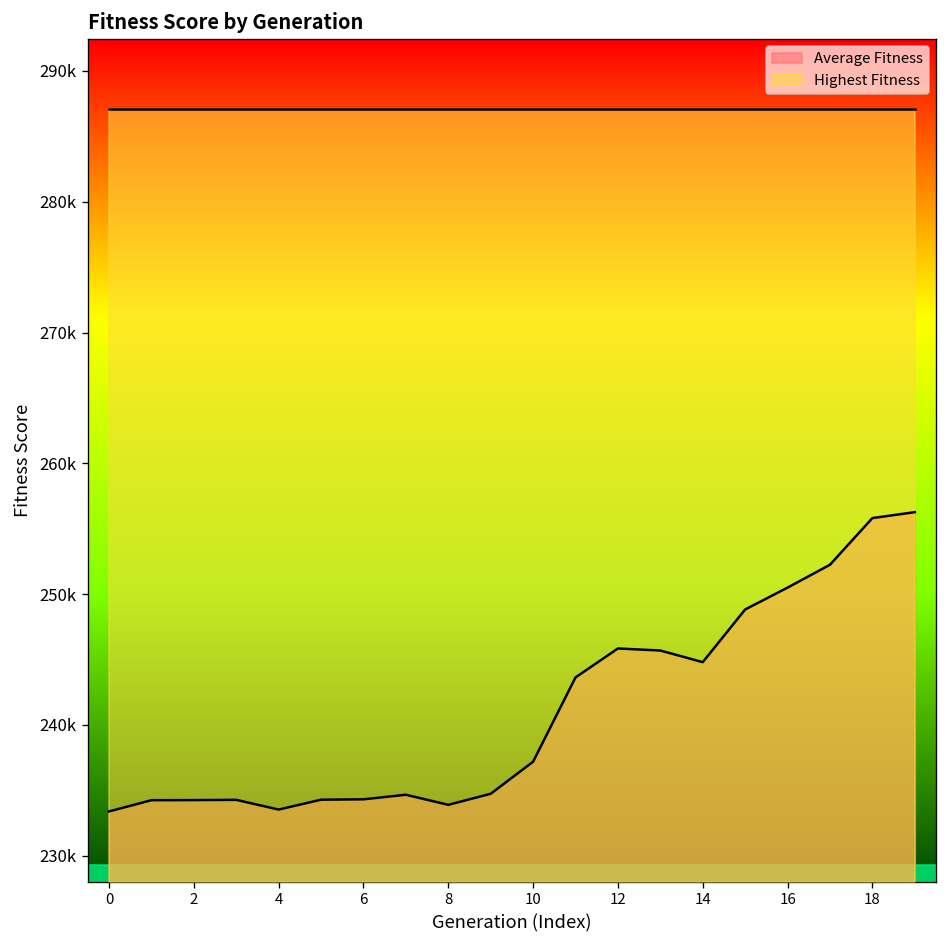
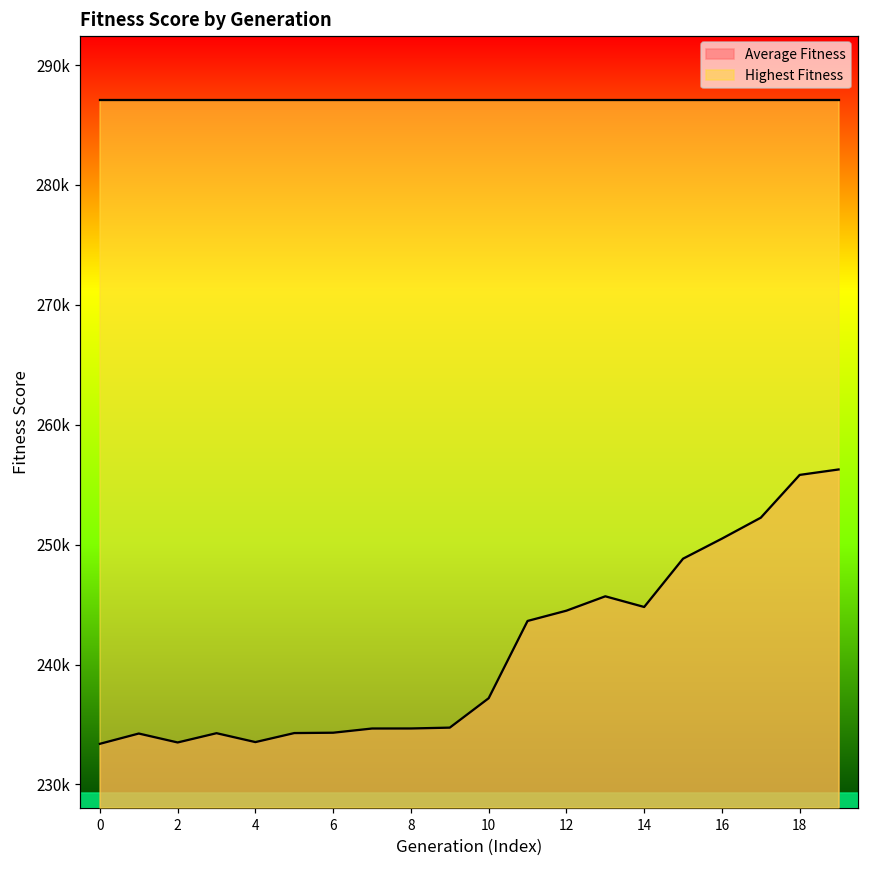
Average Fitness, 2: 234300 -> 233500
Average Fitness, 8: 233900 -> 234700
Average Fitness, 12: 245800 -> 244500
